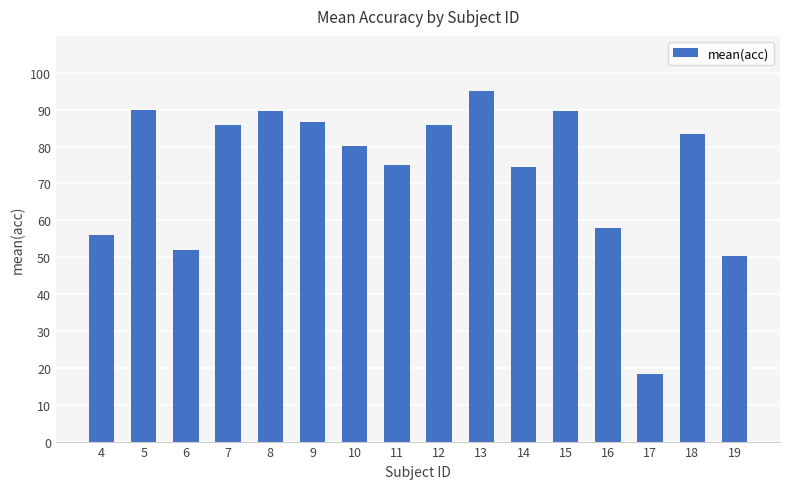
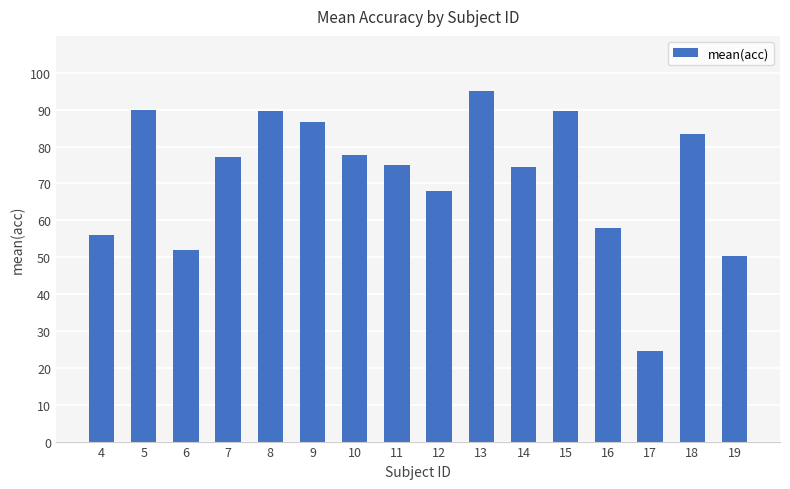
7: 86 -> 77
10: 80 -> 78
12: 86 -> 68
17: 18 -> 25
